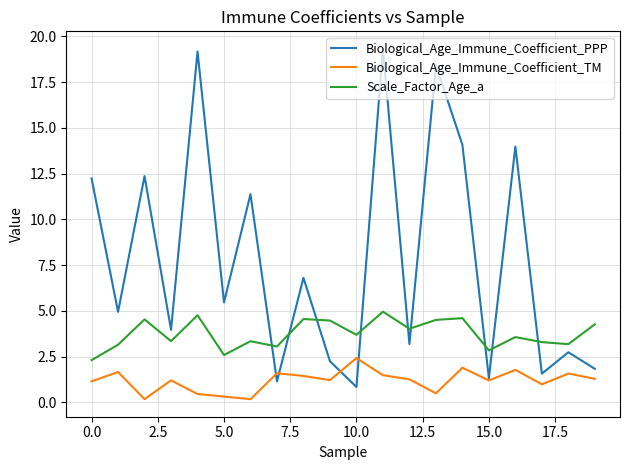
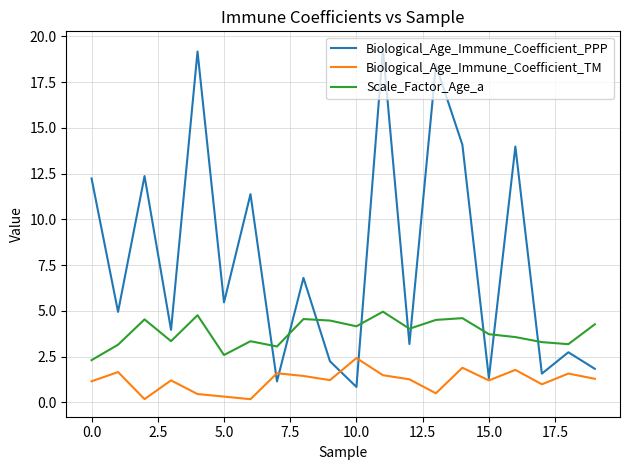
Scale_Factor_Age_a, 10.0: 3.7 -> 4.2
Scale_Factor_Age_a, 15.0: 2.8 -> 3.7
